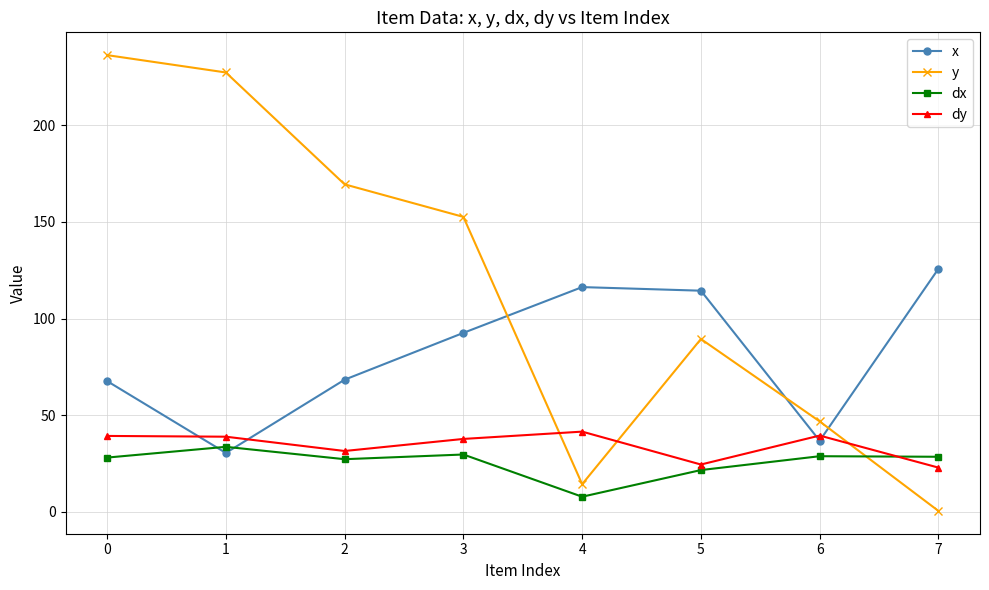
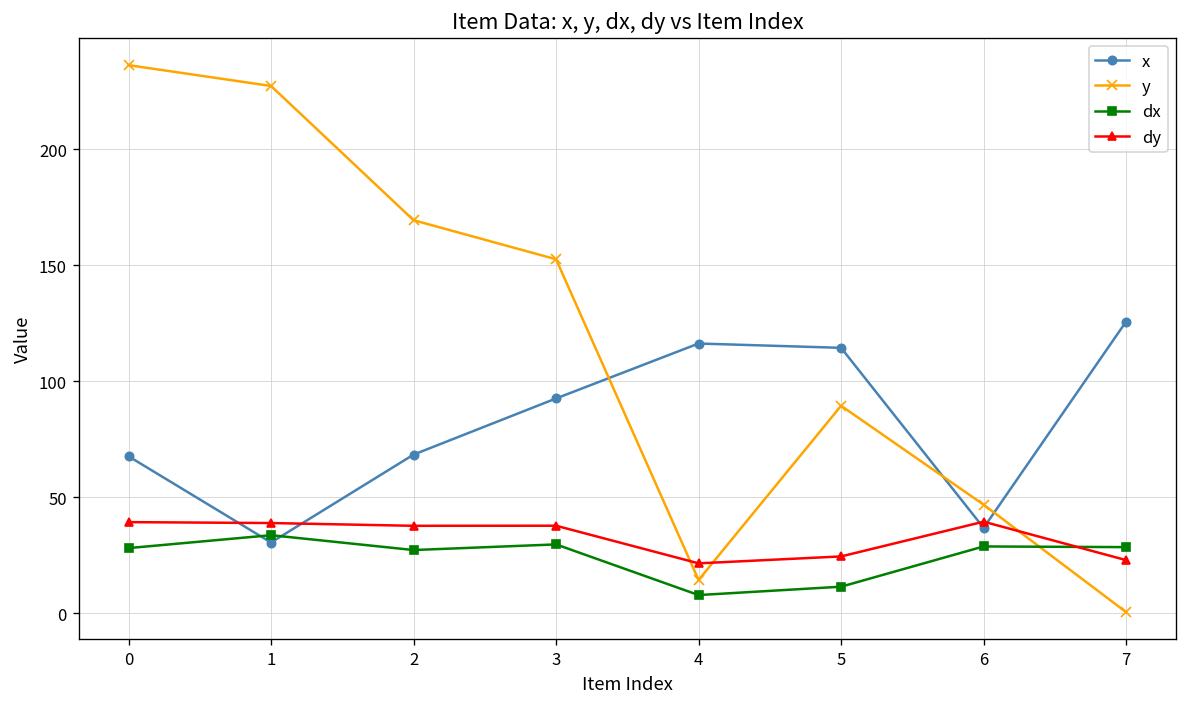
dy, 2: 32 -> 38
dy, 4: 42 -> 22
dx, 5: 22 -> 11
